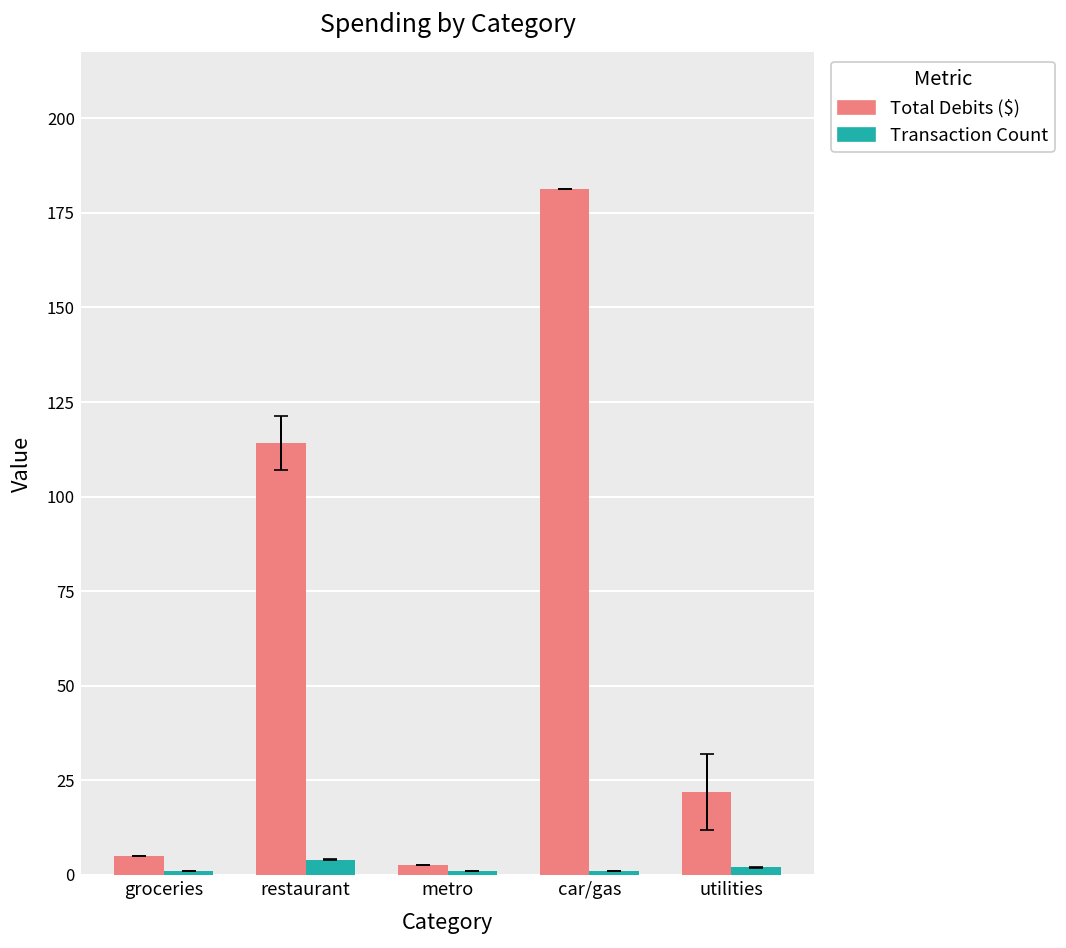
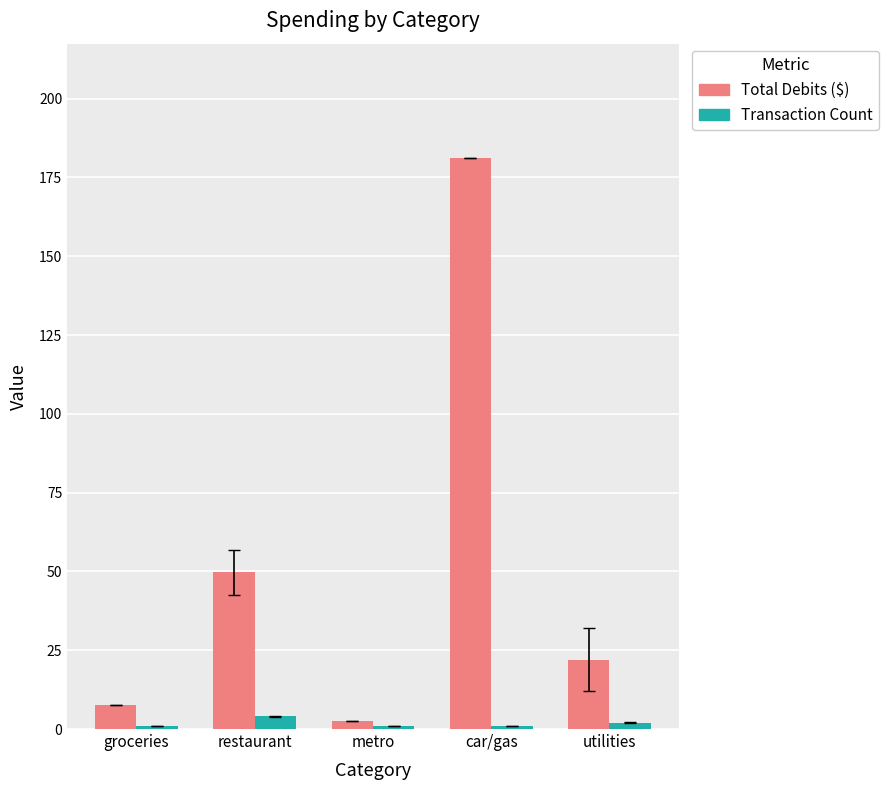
Total Debits ($), groceries: 5 -> 7
Total Debits ($), restaurant: 114 -> 50
